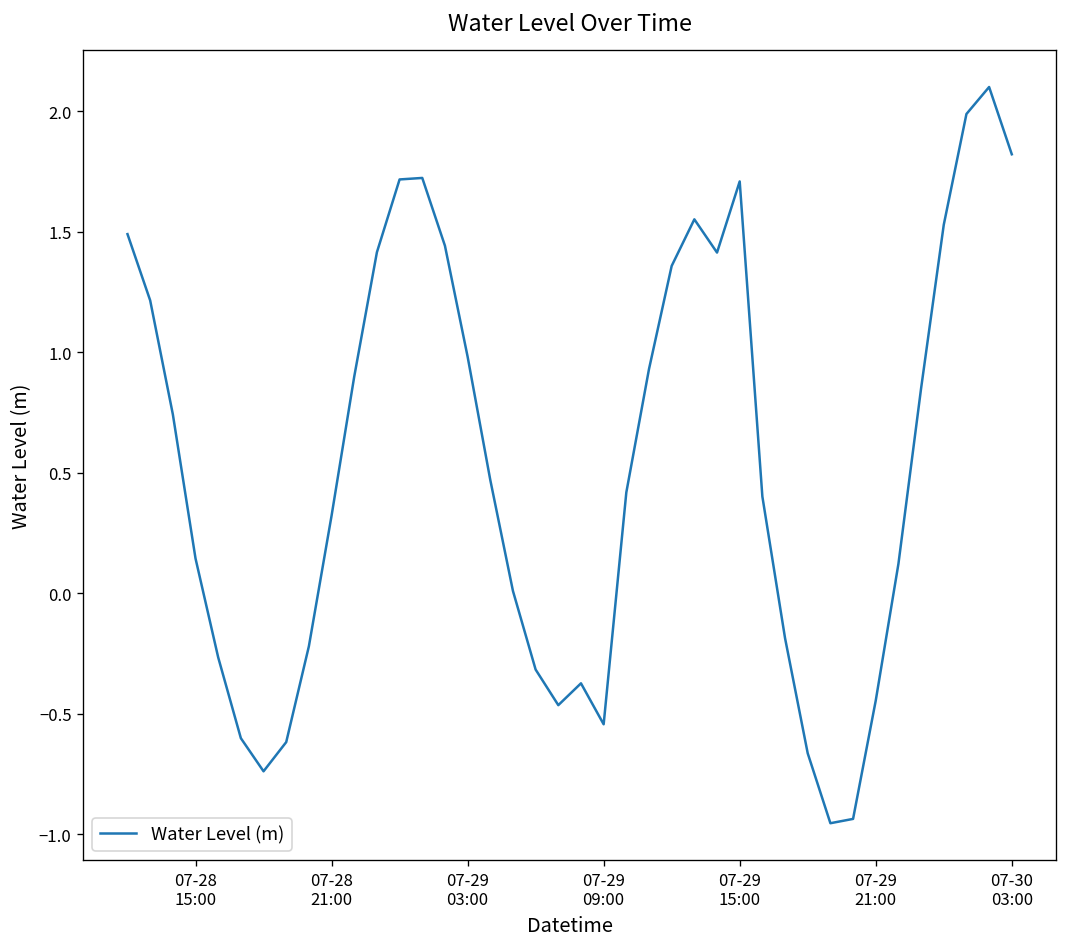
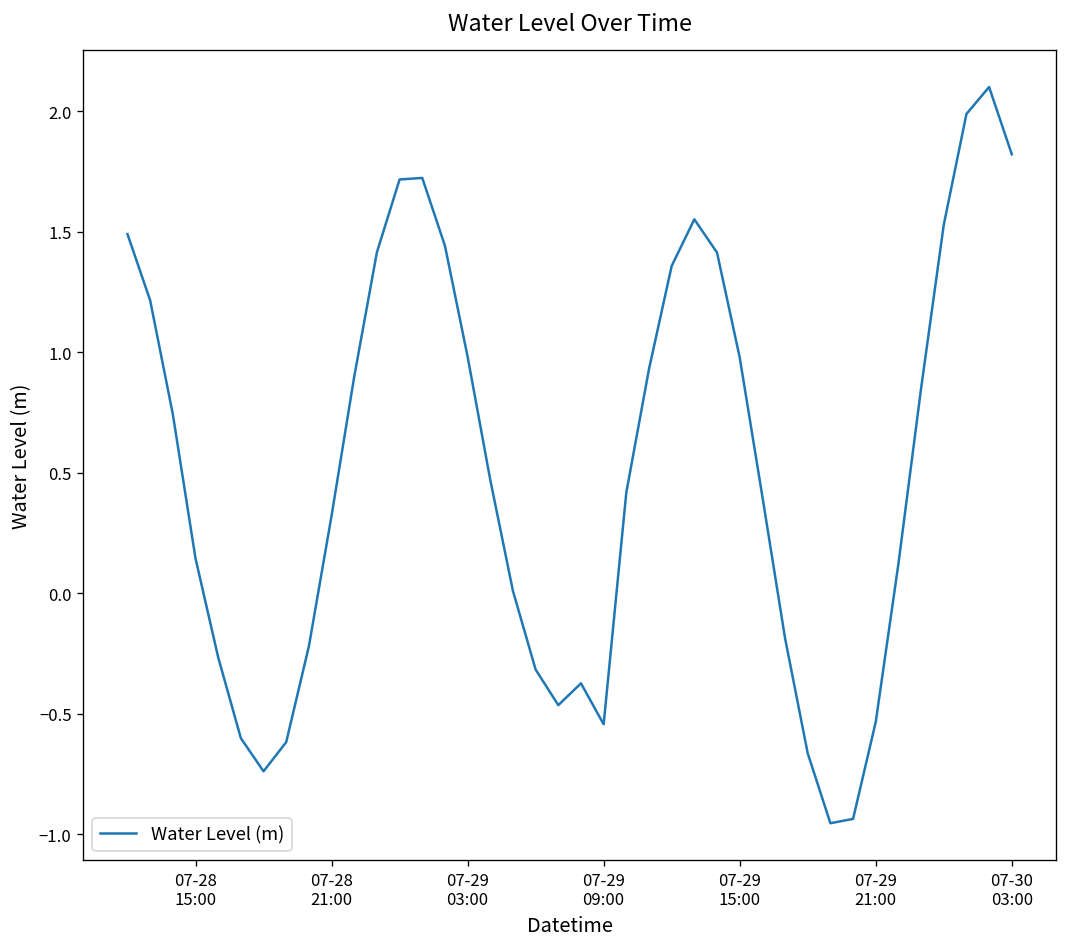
07-29 15:00: 1.71 -> 0.98
07-29 21:00: -0.44 -> -0.53
